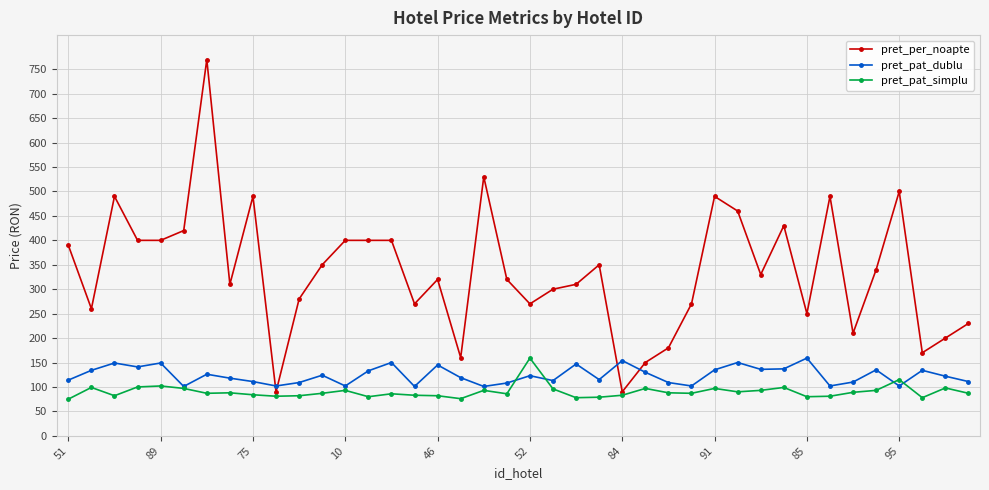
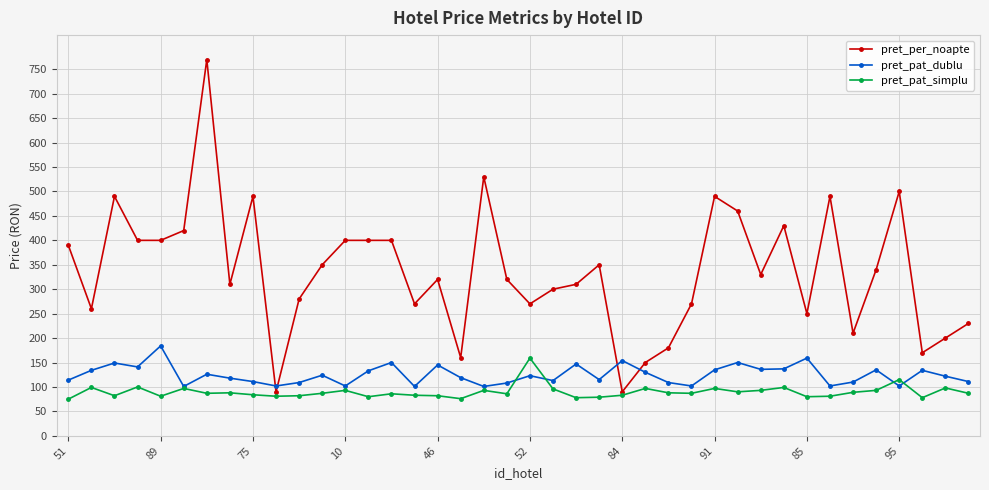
pret_pat_dublu, 89: 150 -> 180
pret_pat_simplu, 89: 100 -> 80
